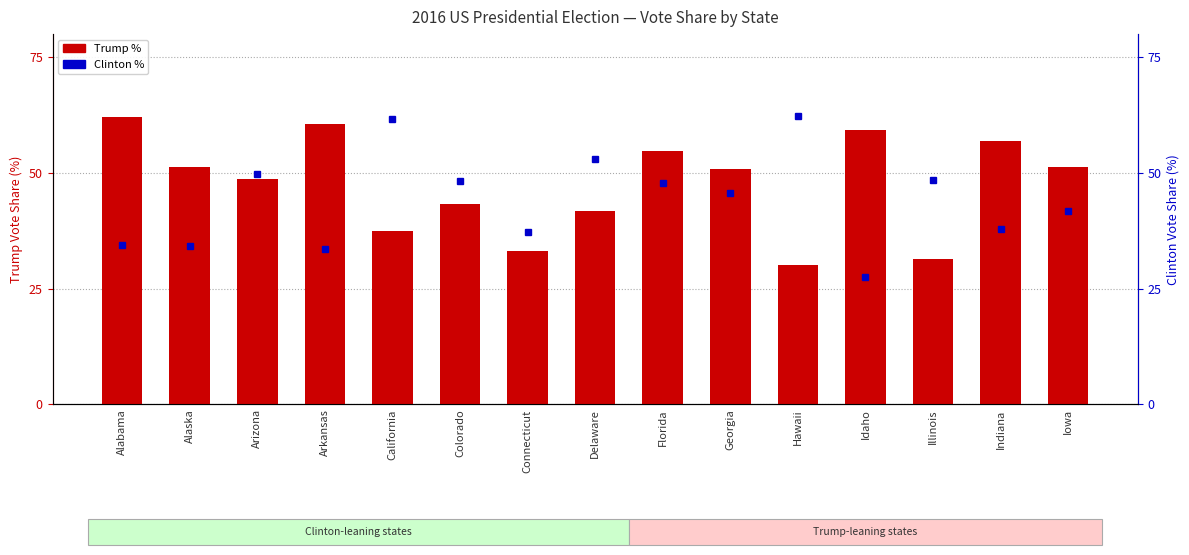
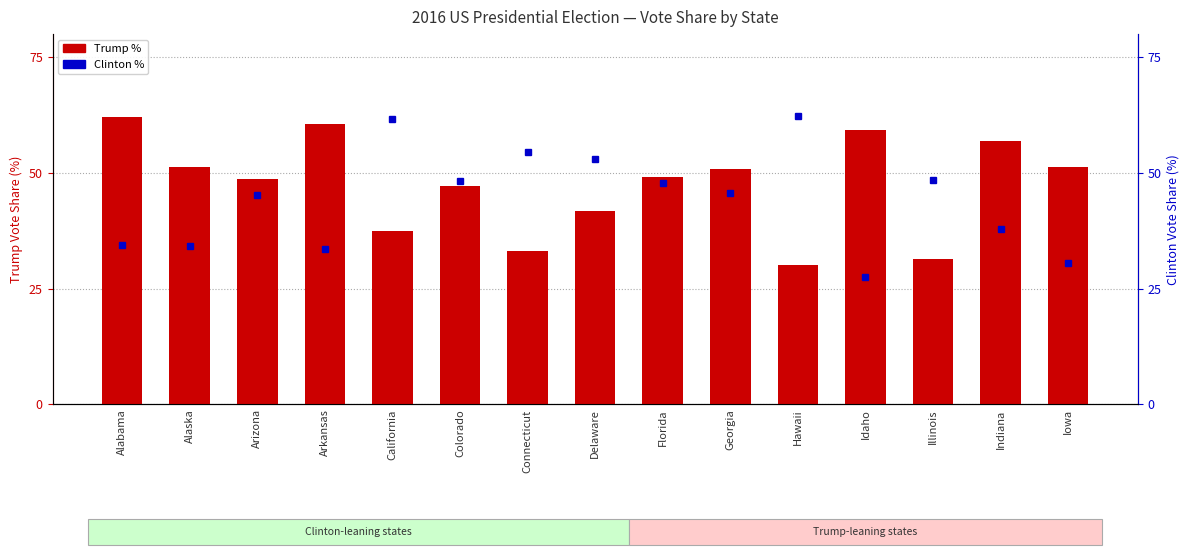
Trump %, Colorado: 43 -> 47
Trump %, Florida: 55 -> 49
Clinton %, Arizona: 50 -> 45
Clinton %, Connecticut: 37 -> 55
Clinton %, Iowa: 42 -> 31
